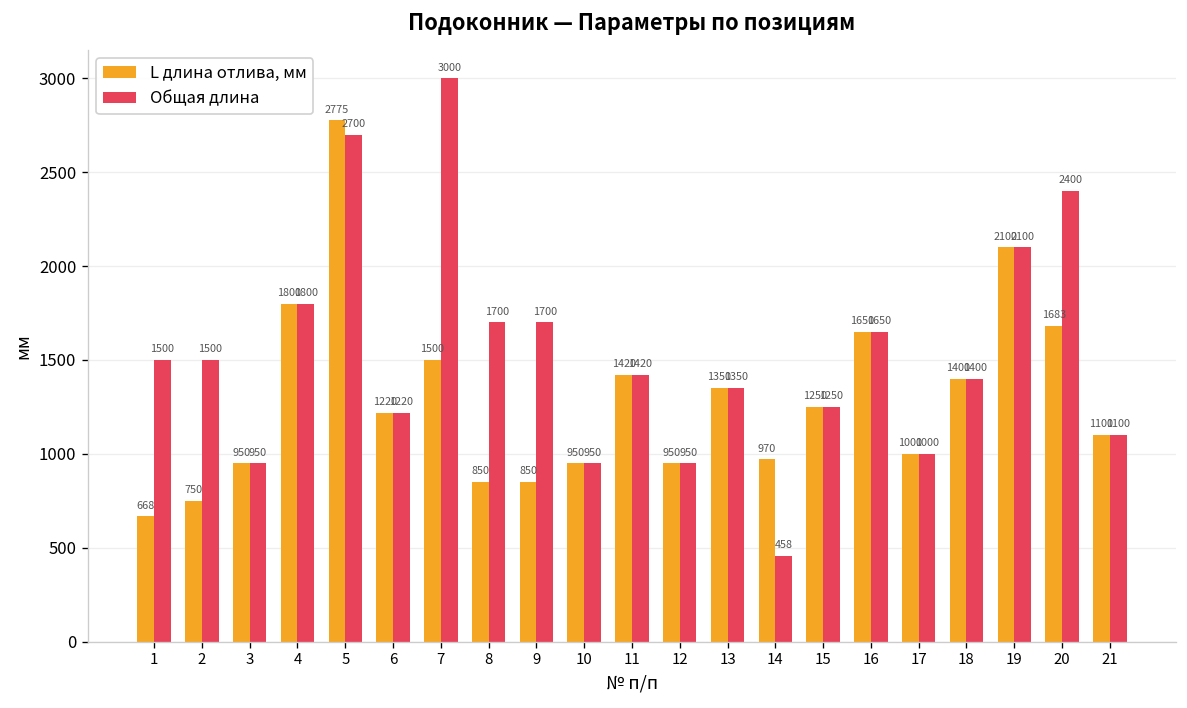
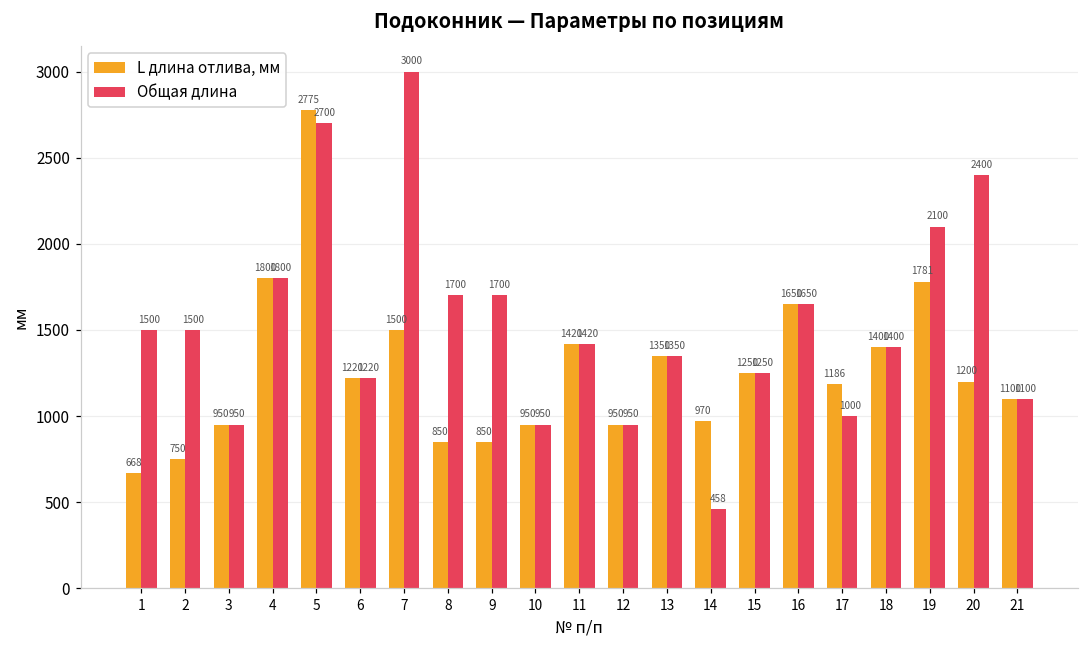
L длина отлива, мм, 17: 1000 -> 1186
L длина отлива, мм, 19: 2100 -> 1781
L длина отлива, мм, 20: 1683 -> 1200
